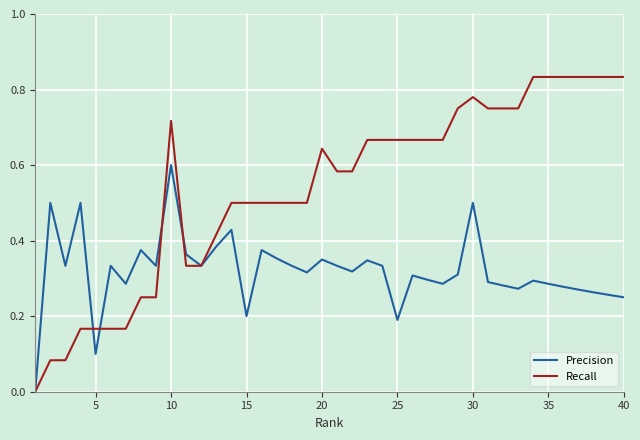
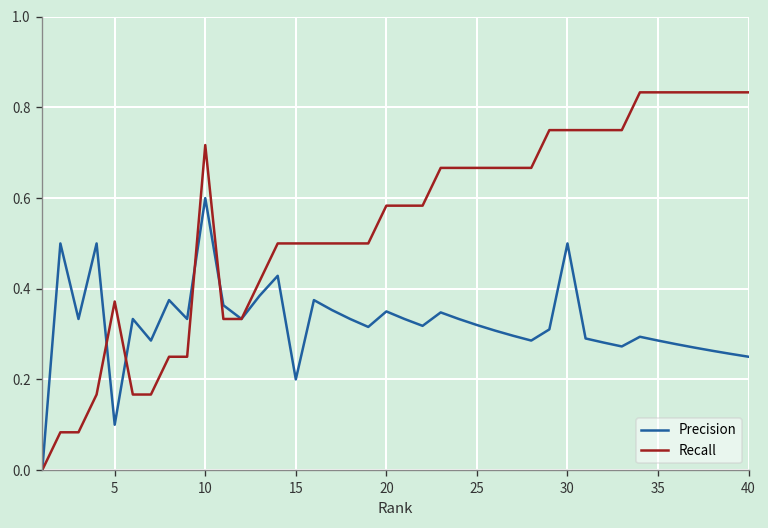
Recall, 5: 0.17 -> 0.37
Recall, 20: 0.64 -> 0.58
Precision, 25: 0.19 -> 0.32
Recall, 30: 0.78 -> 0.75
